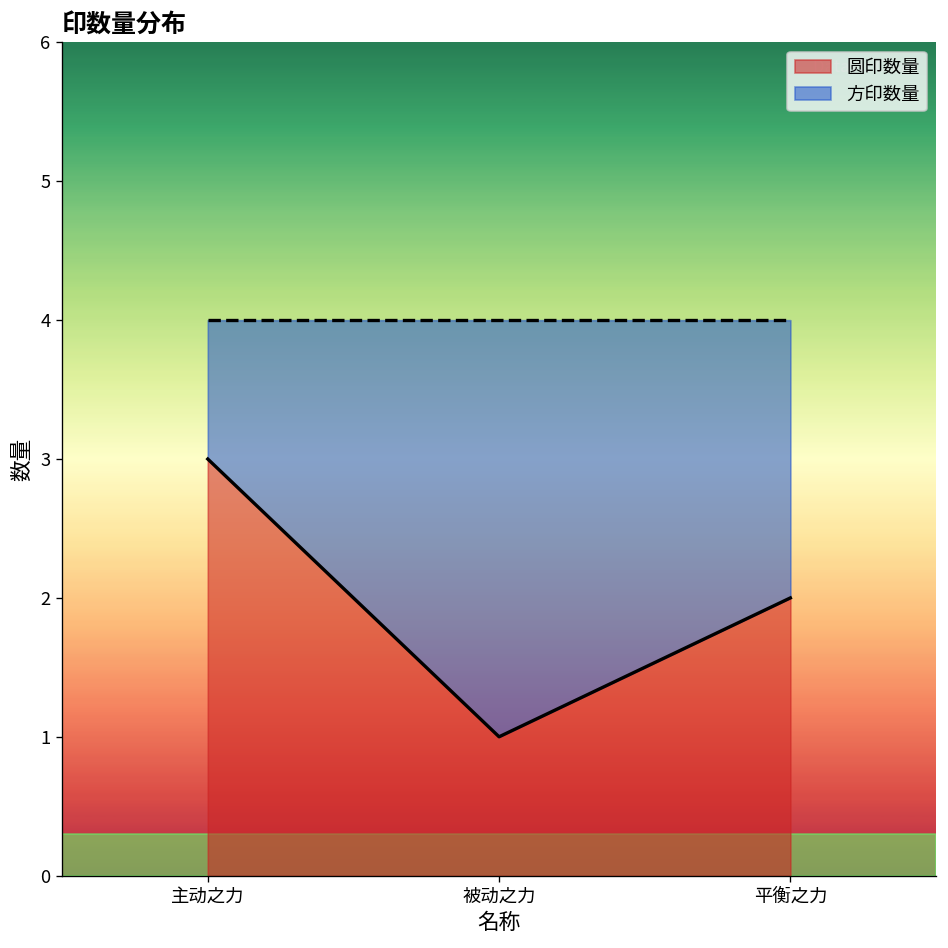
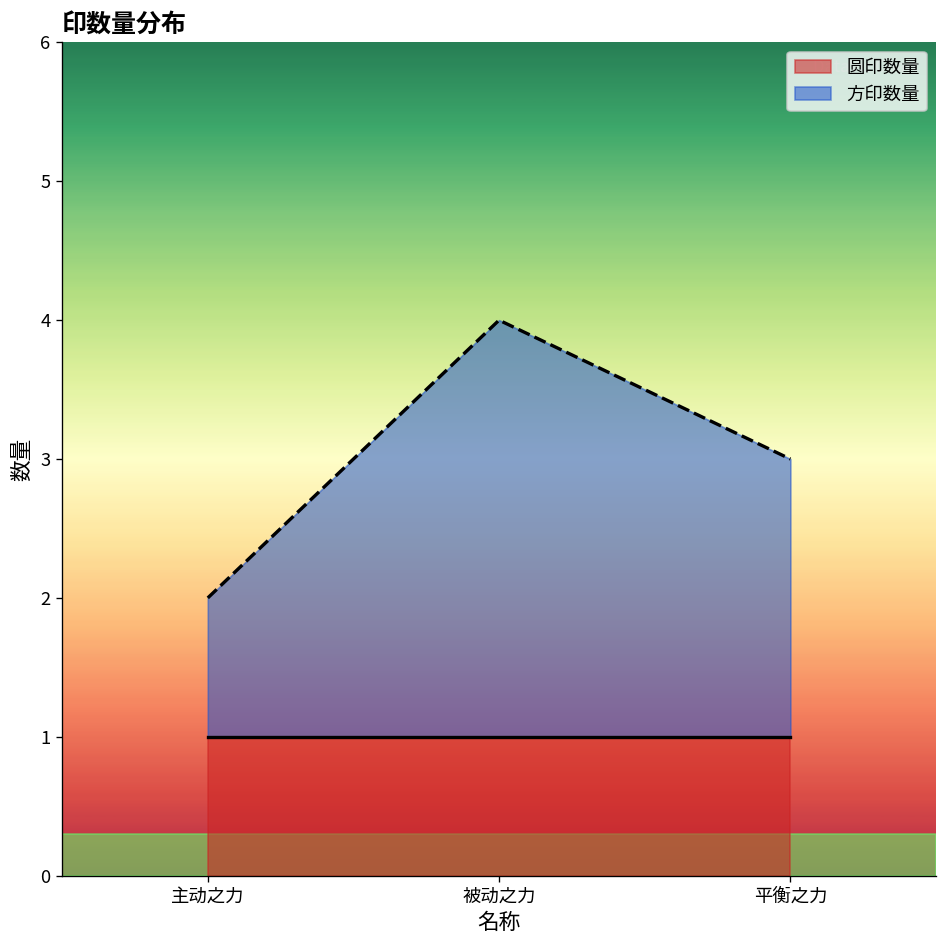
圆印数量, 主动之力: 3 -> 1
圆印数量, 平衡之力: 2 -> 1
